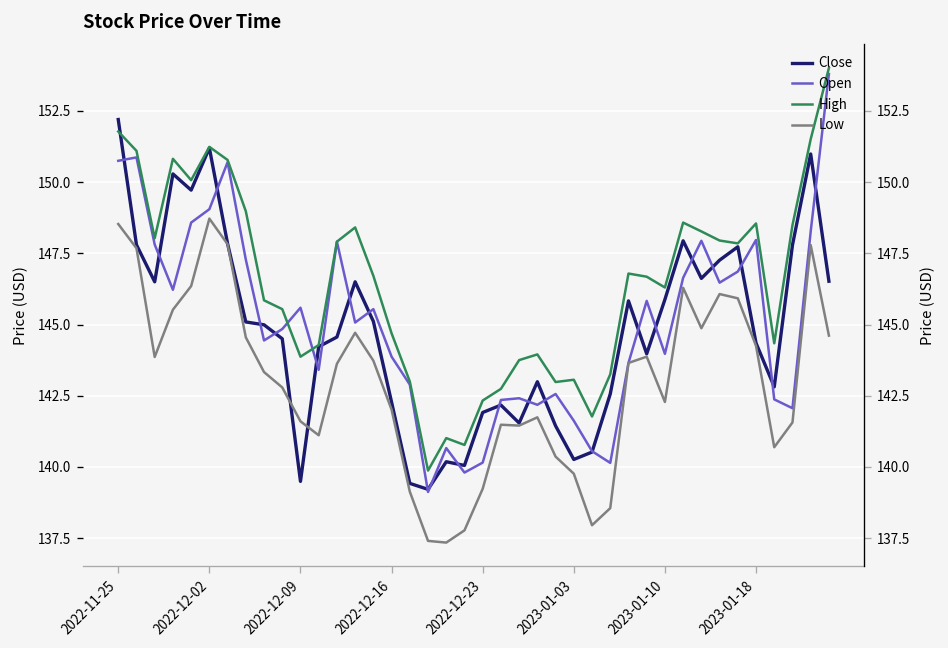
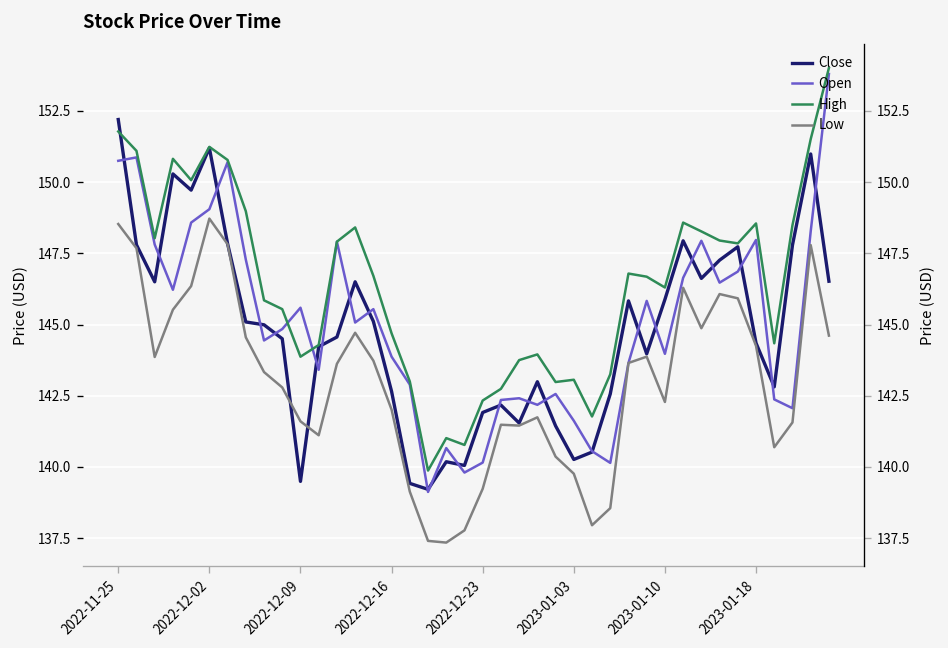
Close, 2022-12-16: 142.3 -> 142.7
